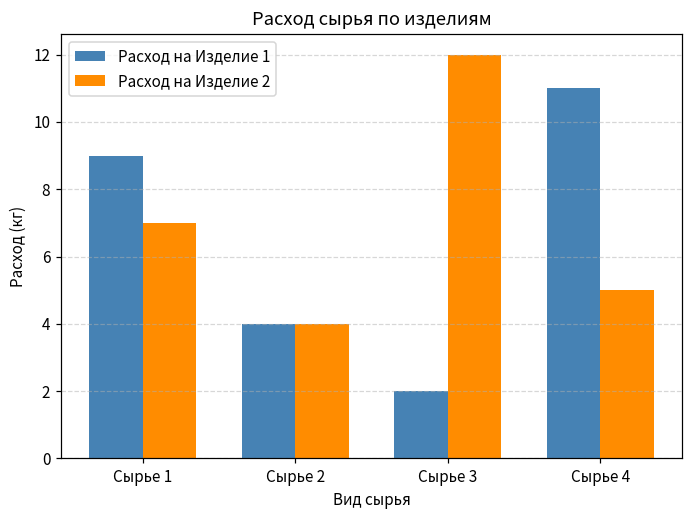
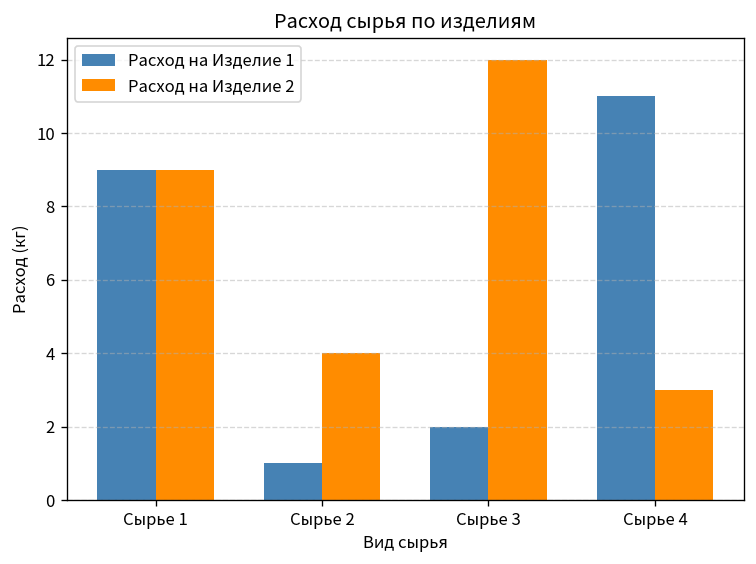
Расход на Изделие 2, Сырье 1: 7 -> 9
Расход на Изделие 1, Сырье 2: 4 -> 1
Расход на Изделие 2, Сырье 4: 5 -> 3
